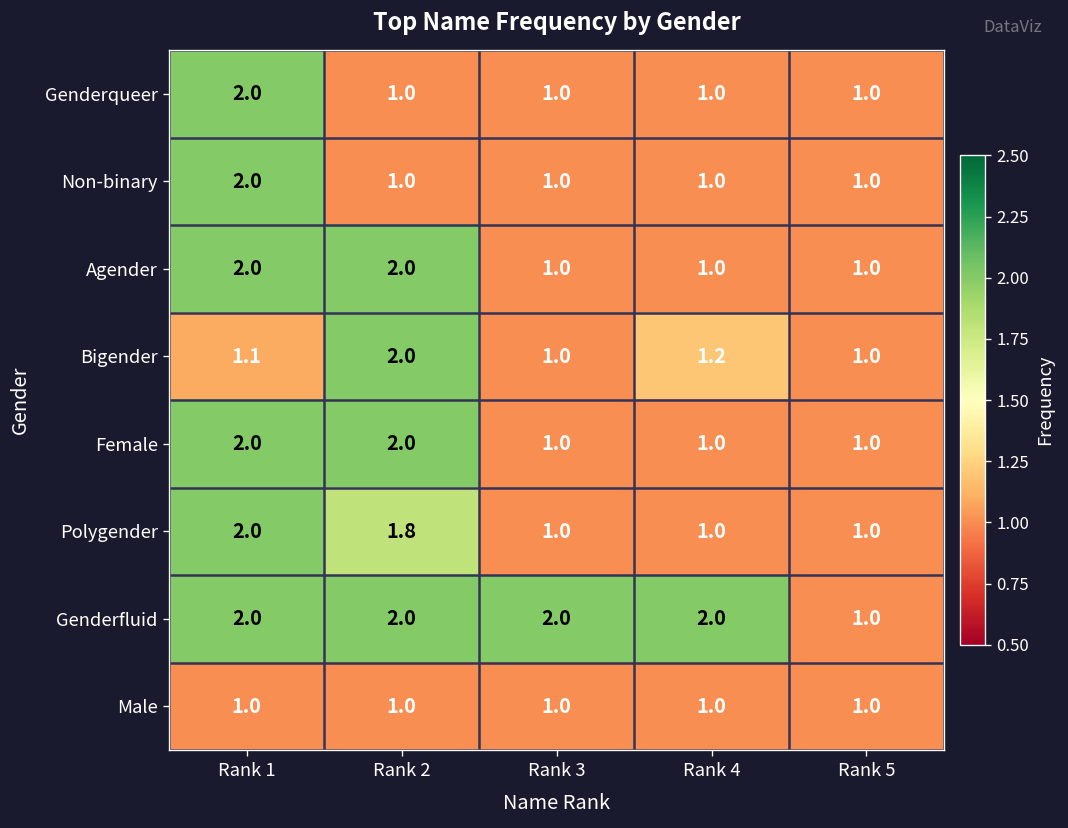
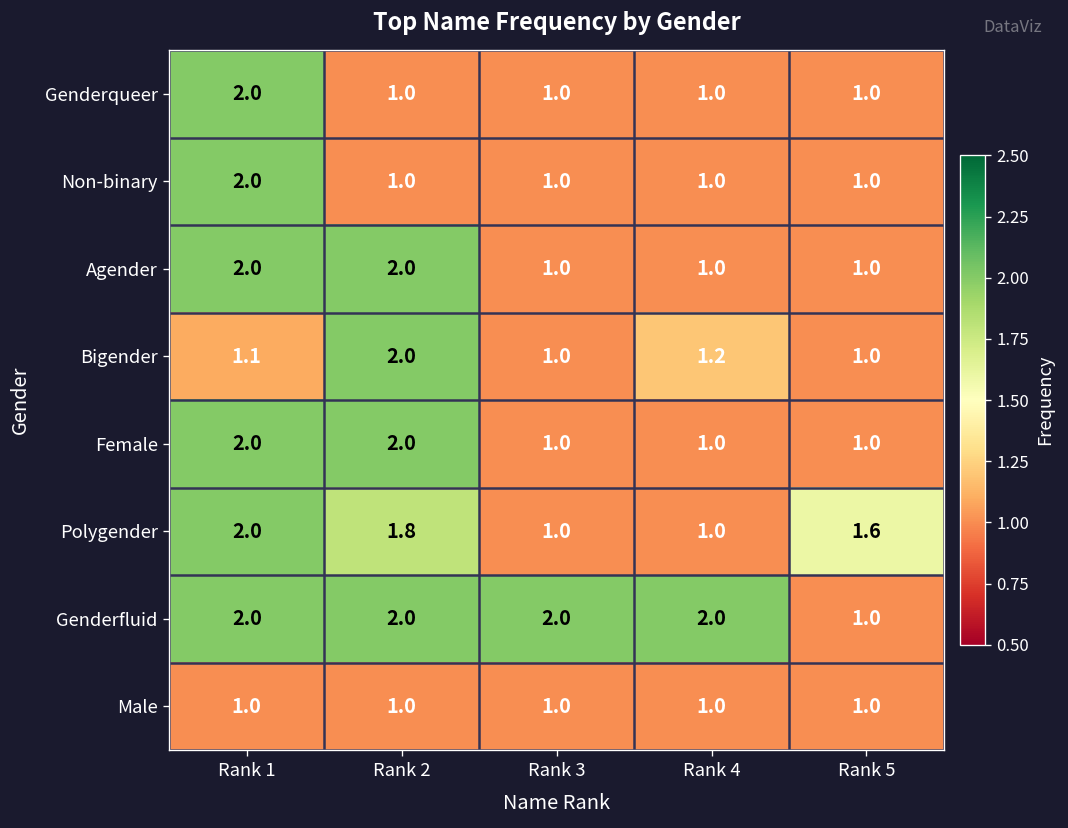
Polygender, Rank 5: 1.0 -> 1.6
